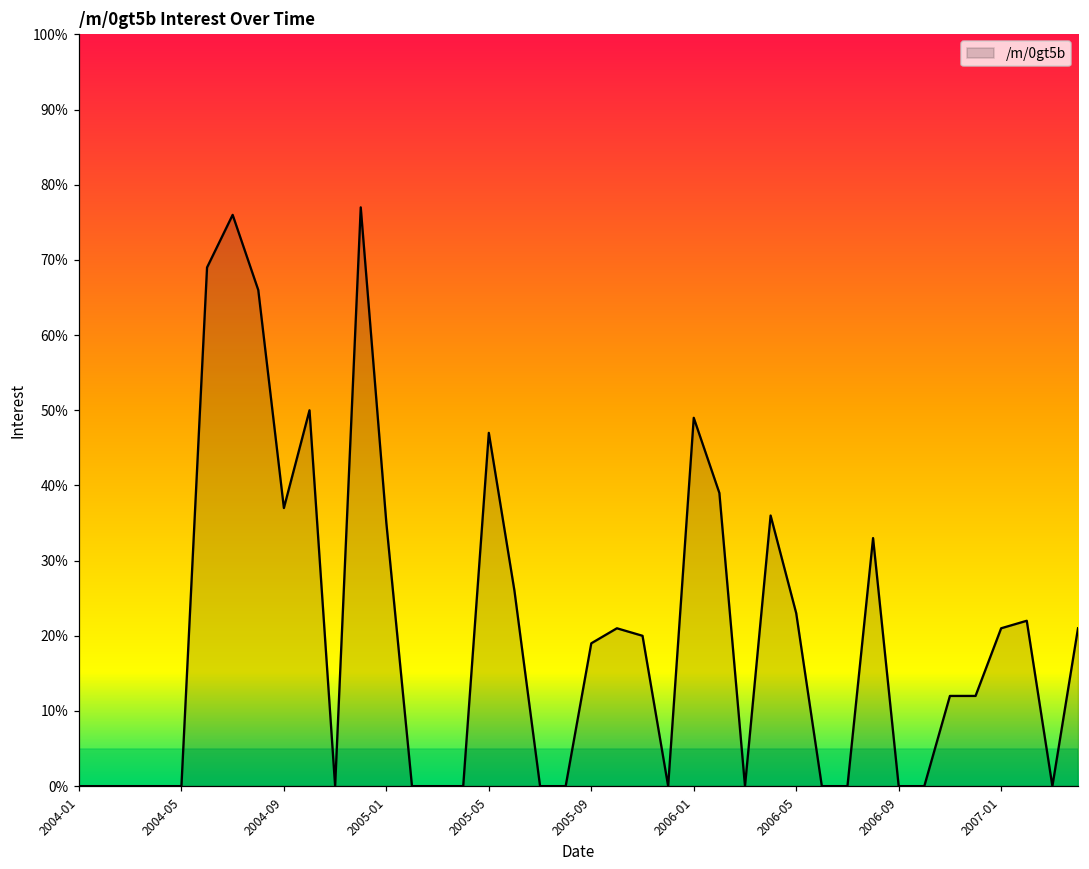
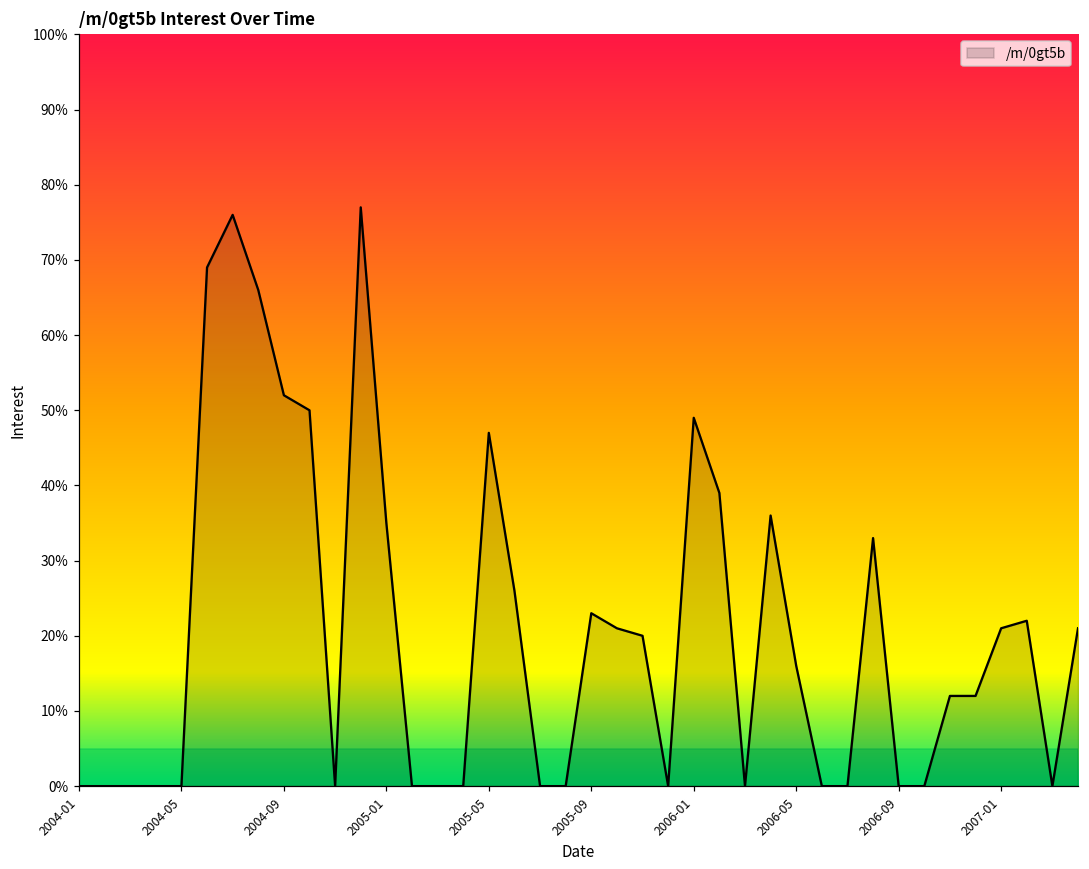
2004-09: 37% -> 52%
2005-09: 19% -> 23%
2006-05: 23% -> 16%
